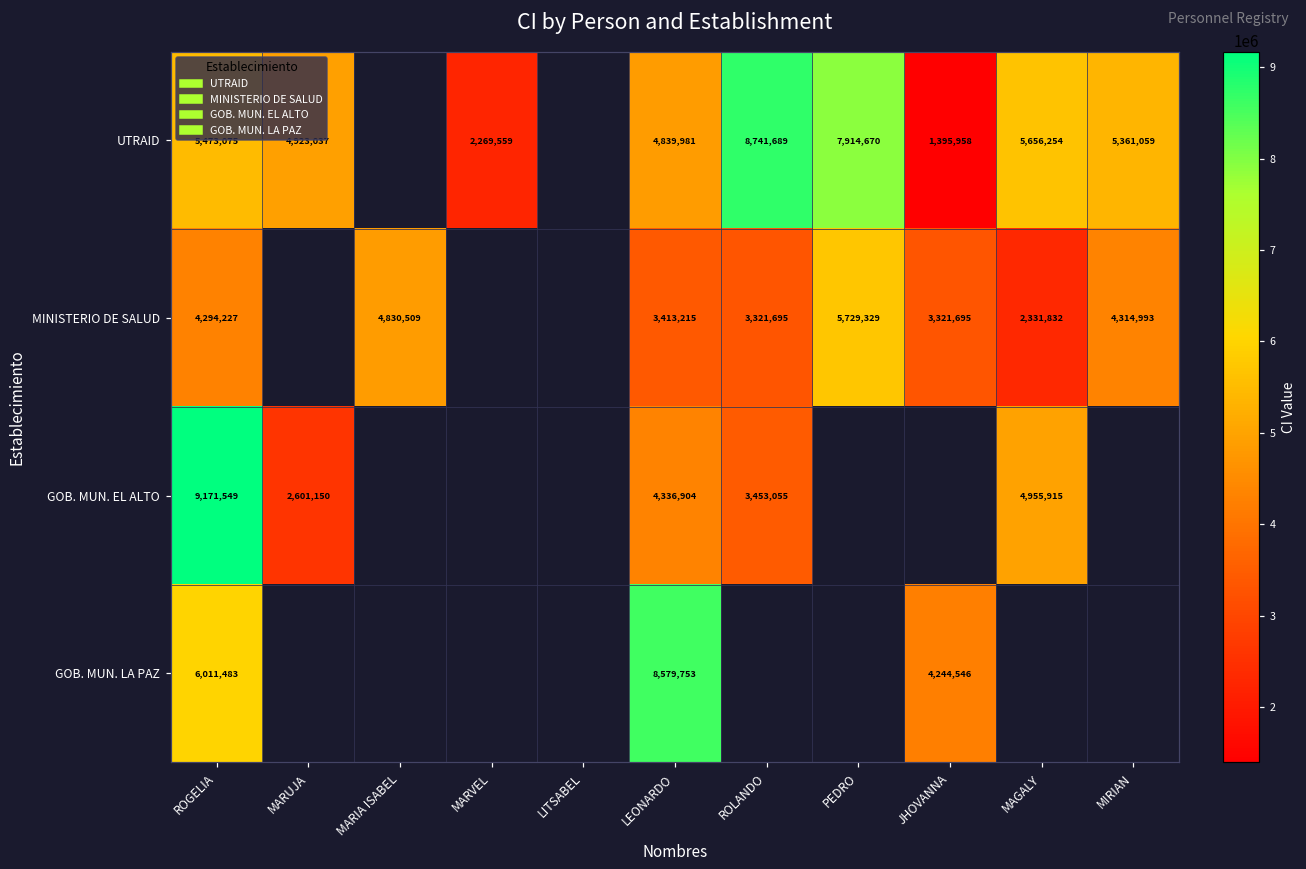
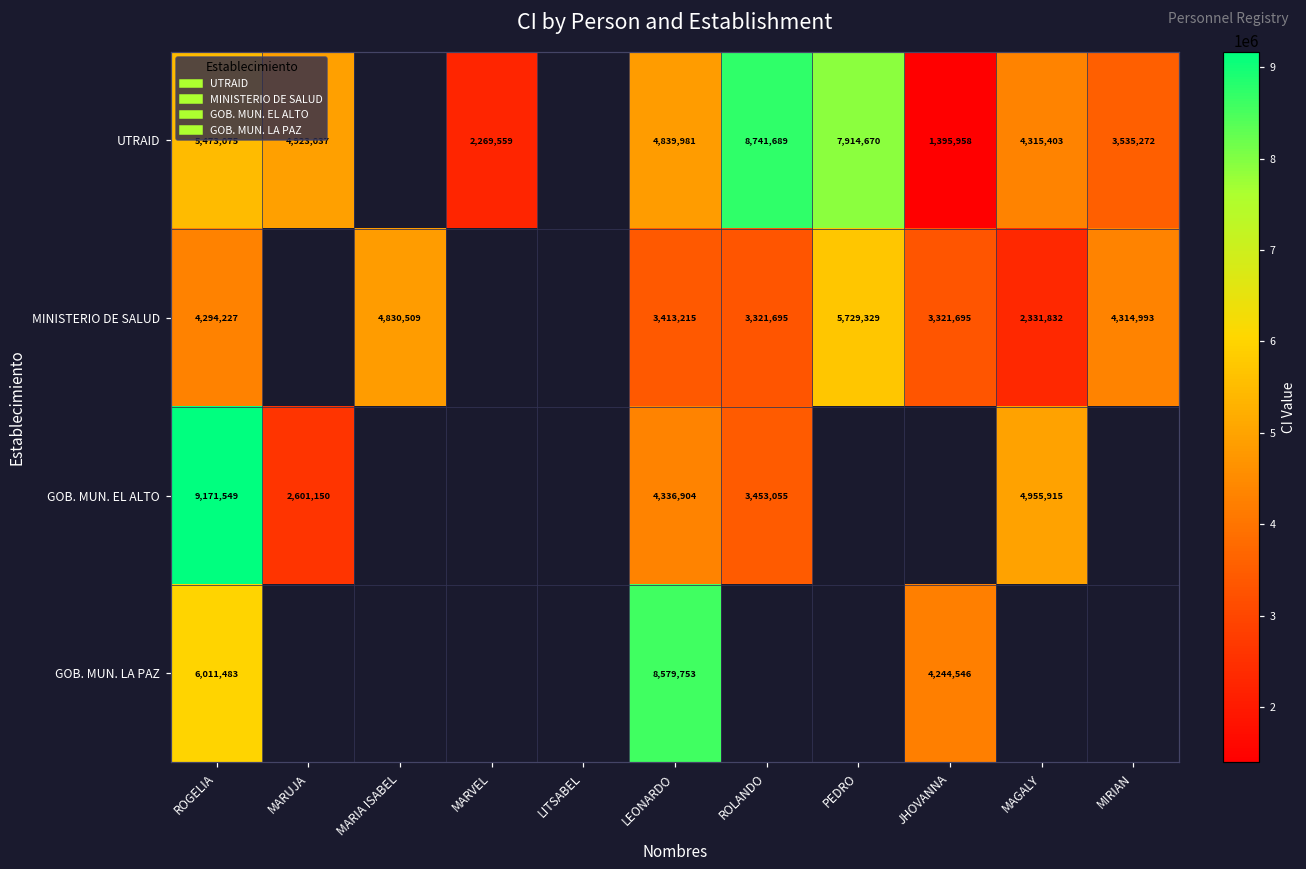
UTRAID, MAGALY: 5,656,254 -> 4,315,403
UTRAID, MIRIAN: 5,361,059 -> 3,535,272
